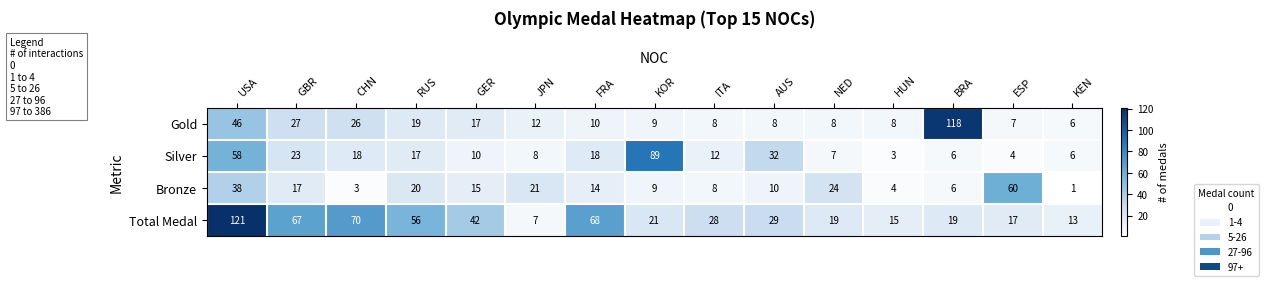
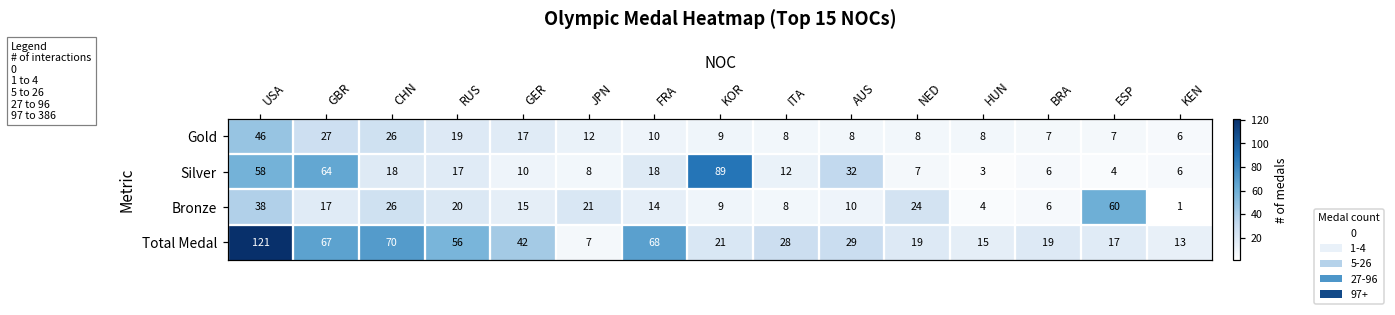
Gold, BRA: 118 -> 7
Silver, GBR: 23 -> 64
Bronze, CHN: 3 -> 26
